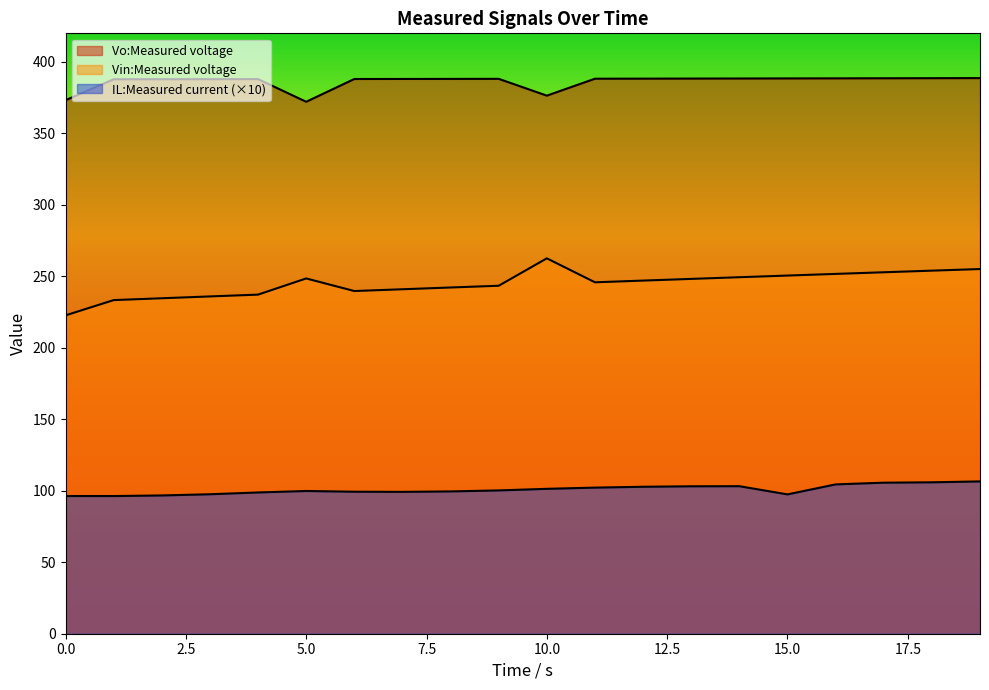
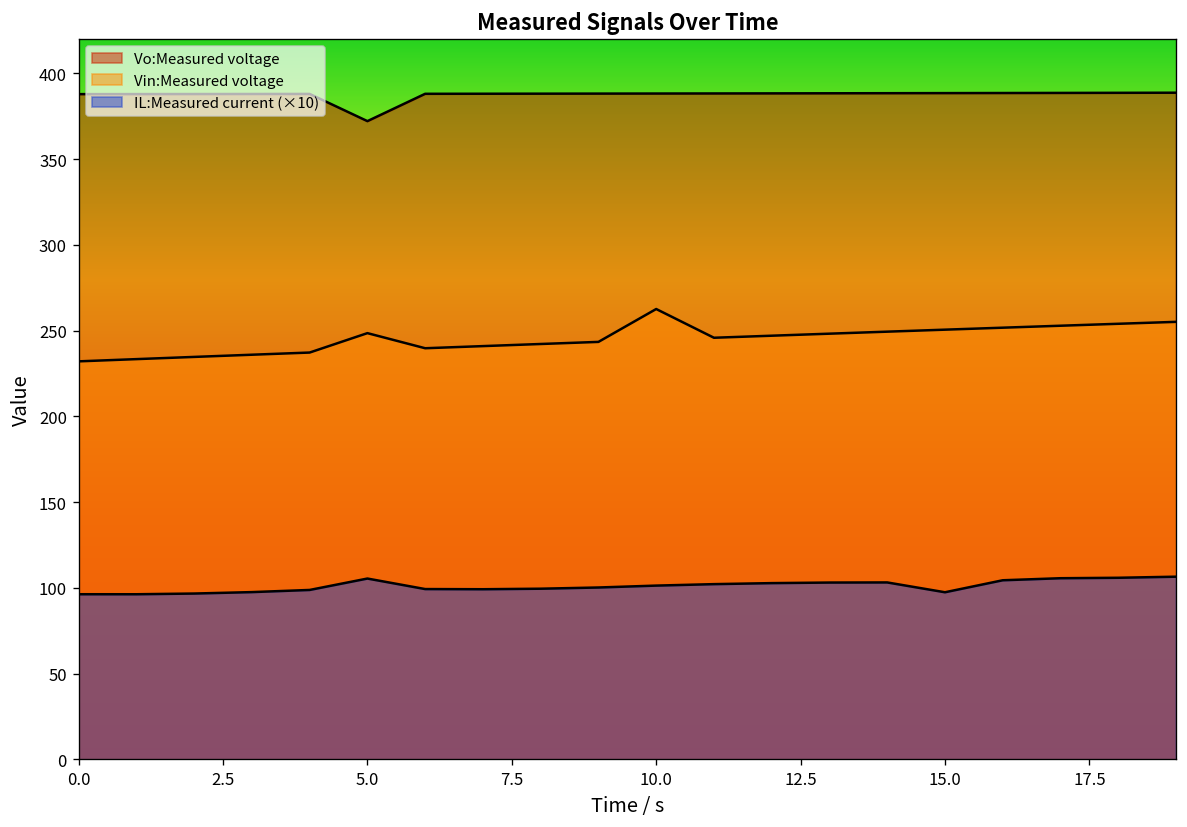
Vo:Measured voltage, 0.0: 373 -> 388
Vin:Measured voltage, 0.0: 223 -> 232
IL:Measured current (×10), 5.0: 100 -> 105
Vo:Measured voltage, 10.0: 376 -> 388
